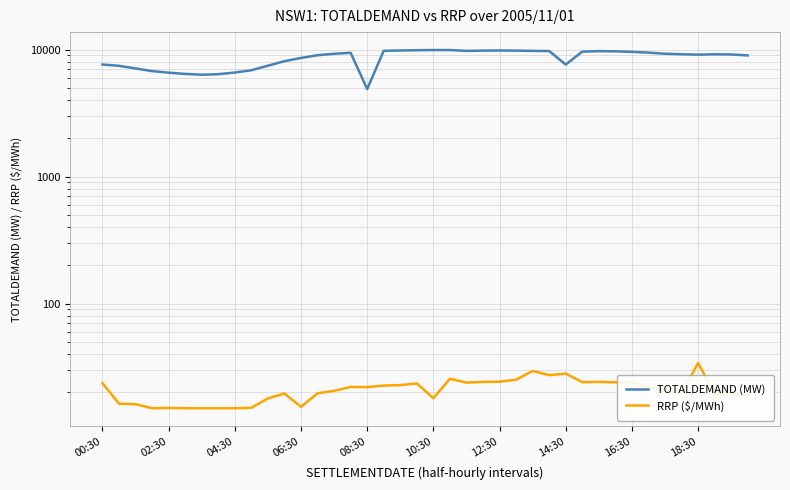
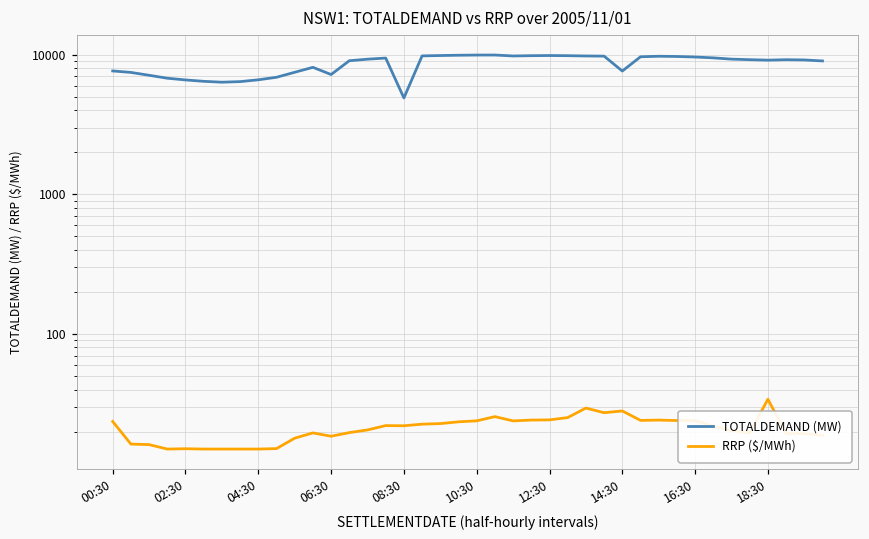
TOTALDEMAND (MW), 06:30: 9000 -> 7000
RRP ($/MWh), 06:30: 15 -> 19
RRP ($/MWh), 10:30: 18 -> 24
